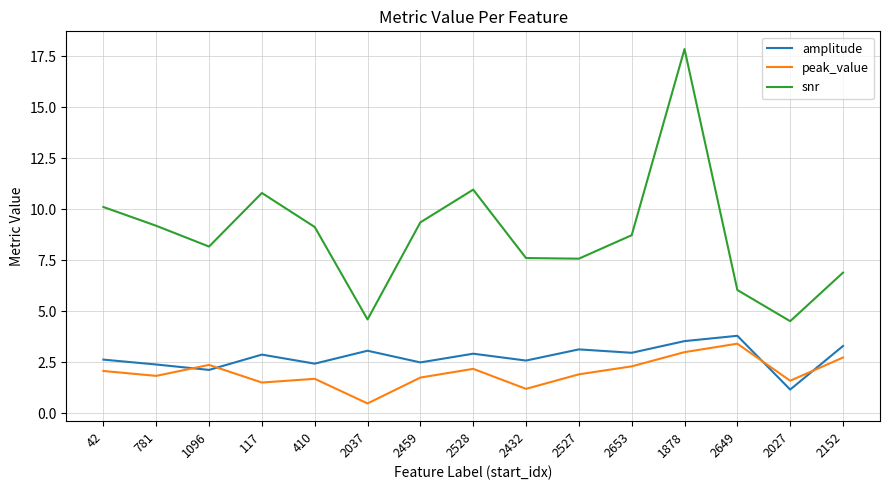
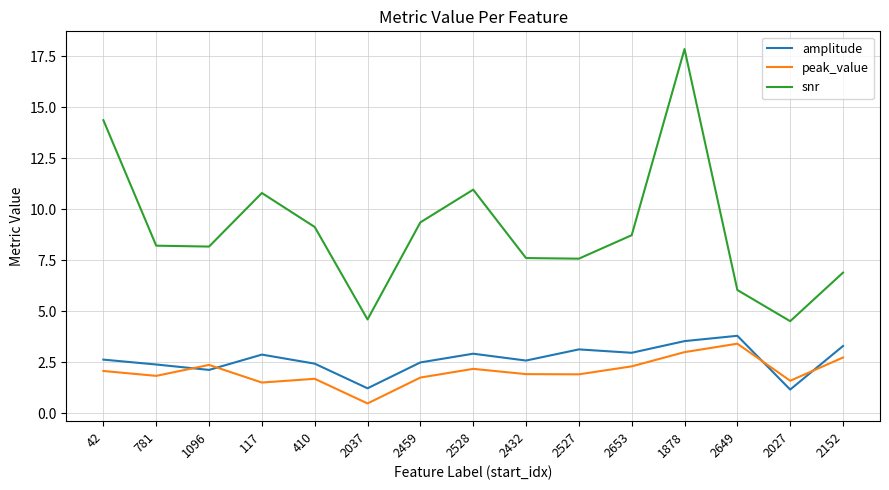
snr, 42: 10.1 -> 14.4
snr, 781: 9.2 -> 8.2
amplitude, 2037: 3.1 -> 1.2
peak_value, 2432: 1.2 -> 1.9
